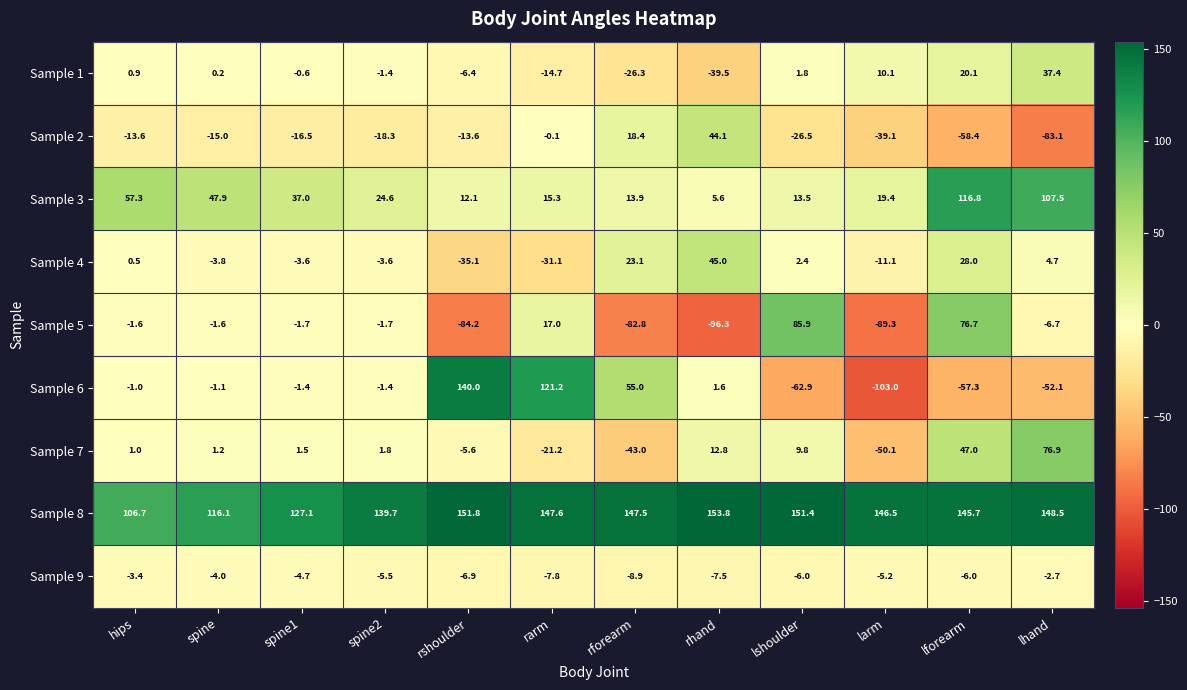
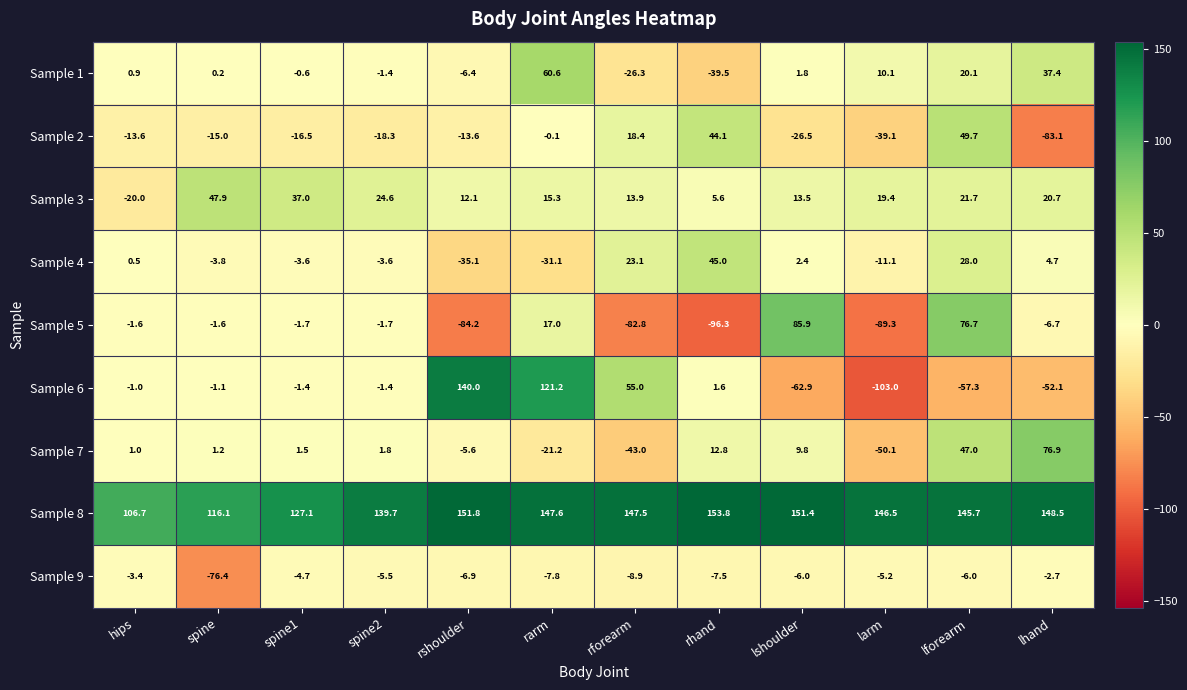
Sample 1, rarm: -14.7 -> 60.6
Sample 2, lforearm: -58.4 -> 49.7
Sample 3, hips: 57.3 -> -20.0
Sample 3, lforearm: 116.8 -> 21.7
Sample 3, lhand: 107.5 -> 20.7
Sample 9, spine: -4.0 -> -76.4
